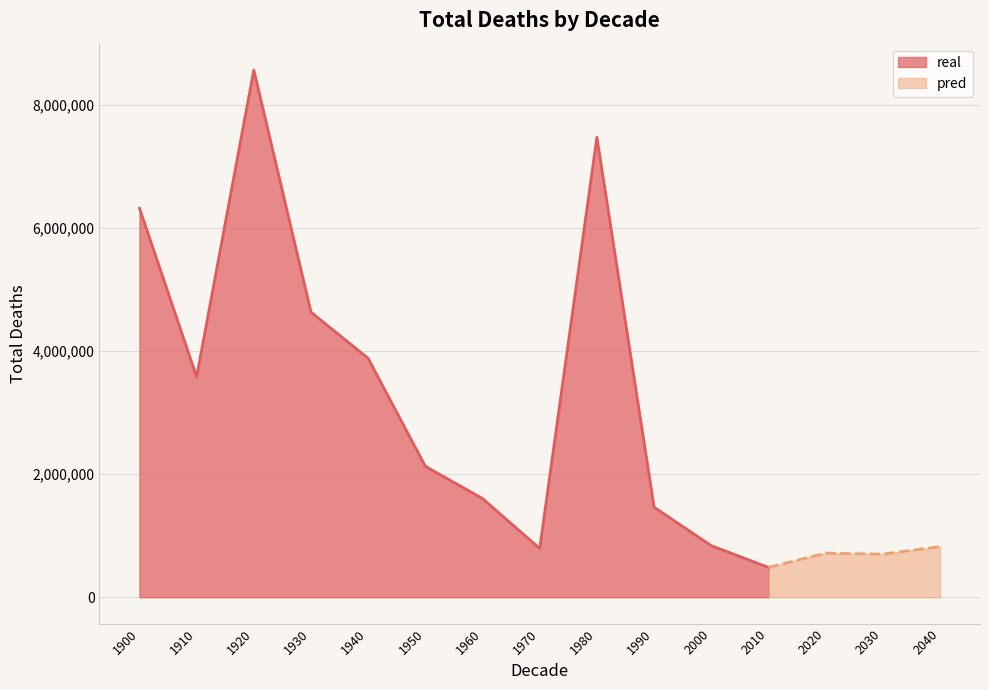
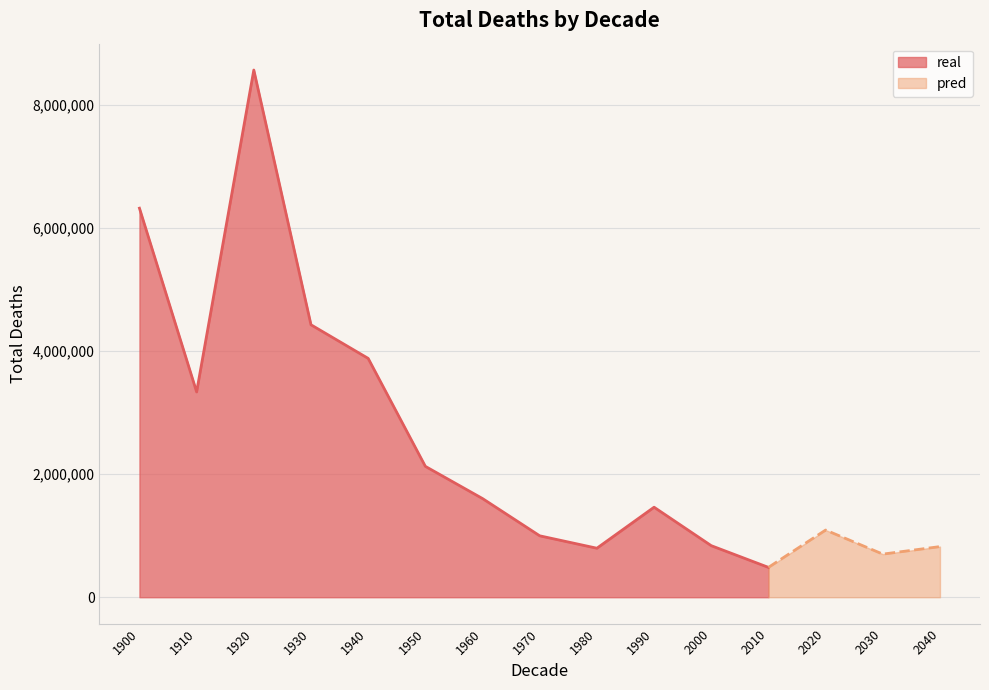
real, 1910: 3,600,000 -> 3,300,000
real, 1930: 4,600,000 -> 4,400,000
real, 1970: 800,000 -> 1,000,000
real, 1980: 7,500,000 -> 800,000
pred, 2020: 700,000 -> 1,100,000
